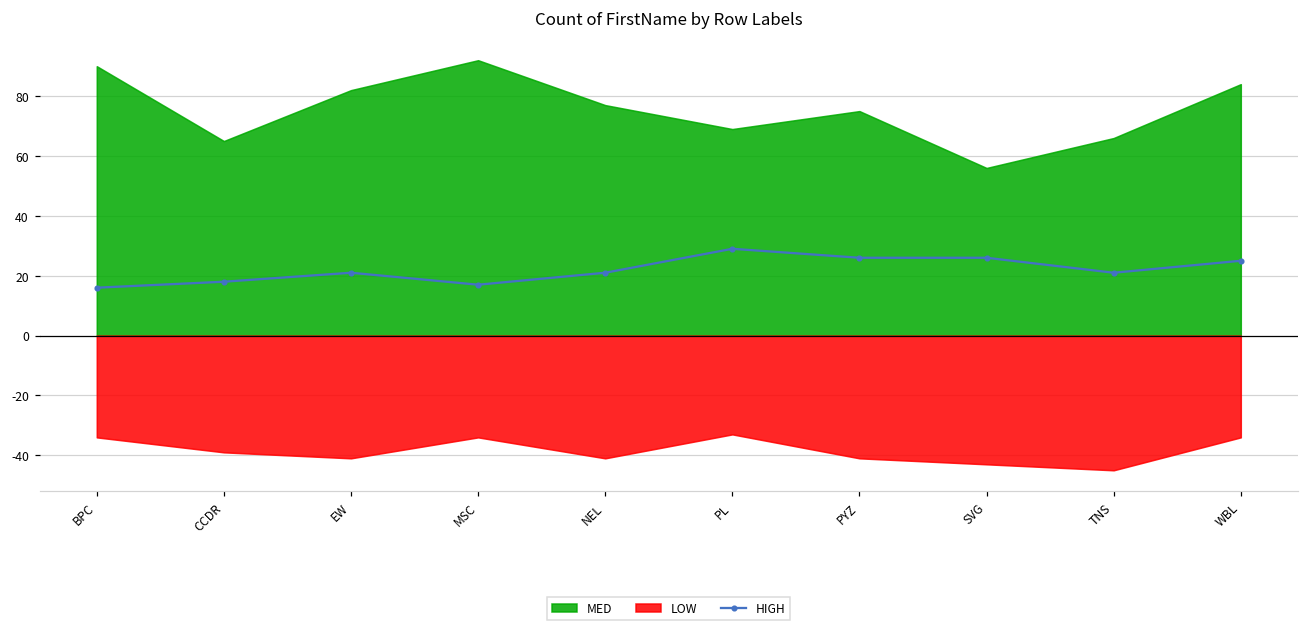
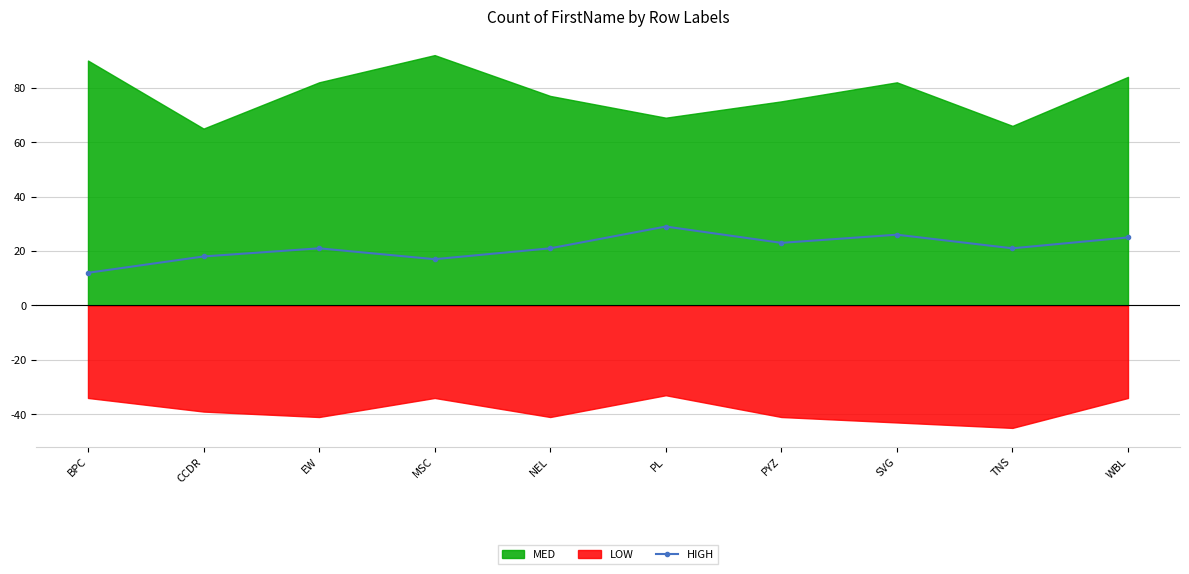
HIGH, BPC: 16 -> 12
HIGH, PYZ: 26 -> 23
MED, SVG: 56 -> 82
